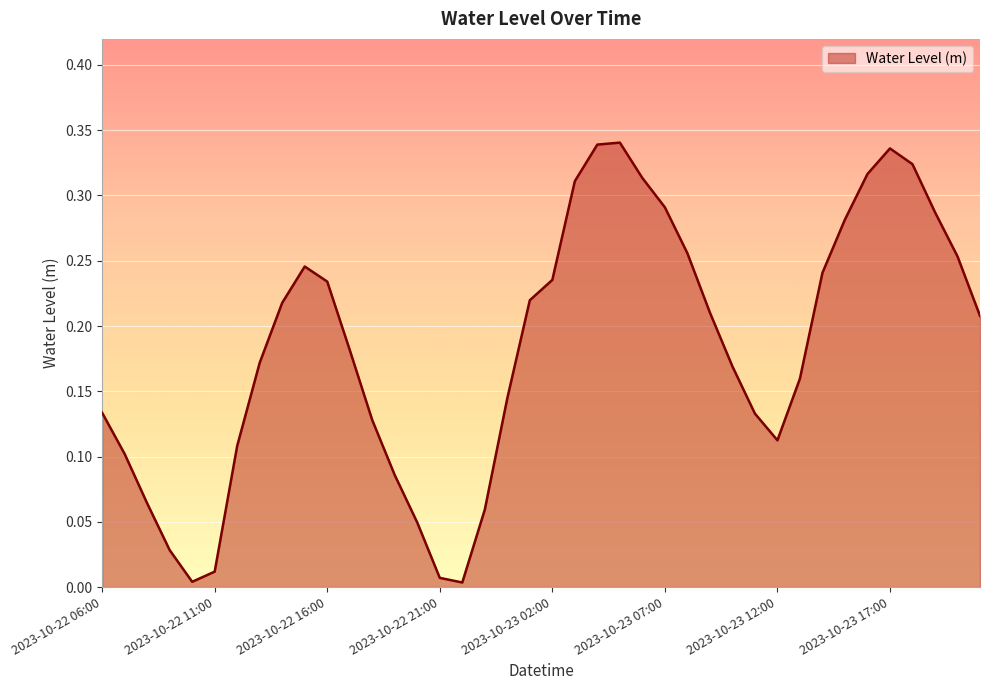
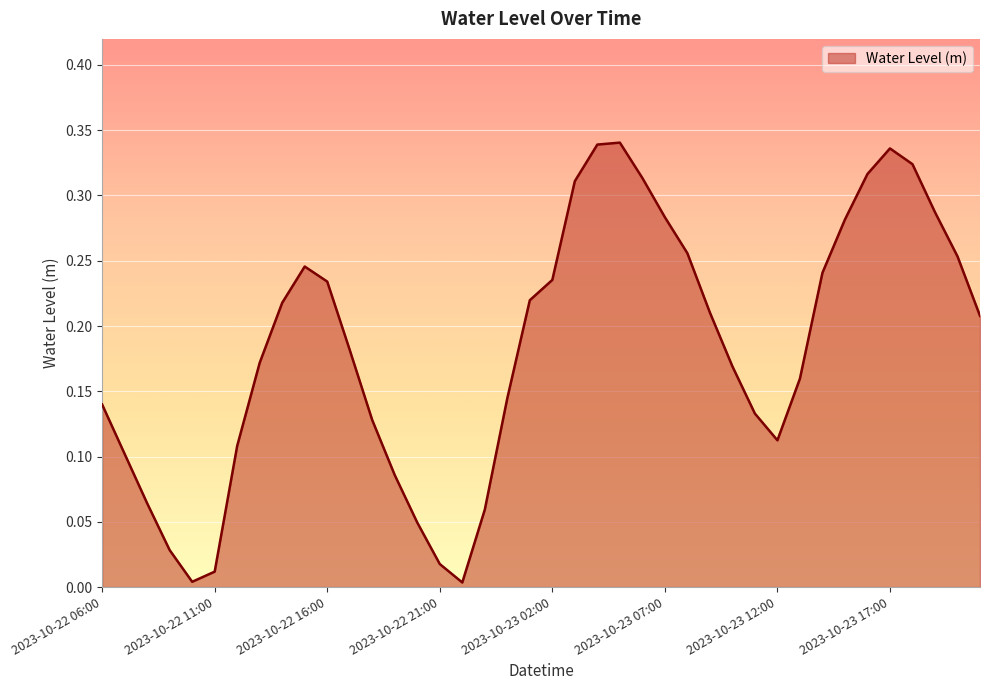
2023-10-22 06:00: 0.134 -> 0.140
2023-10-22 21:00: 0.007 -> 0.018
2023-10-23 07:00: 0.291 -> 0.283
